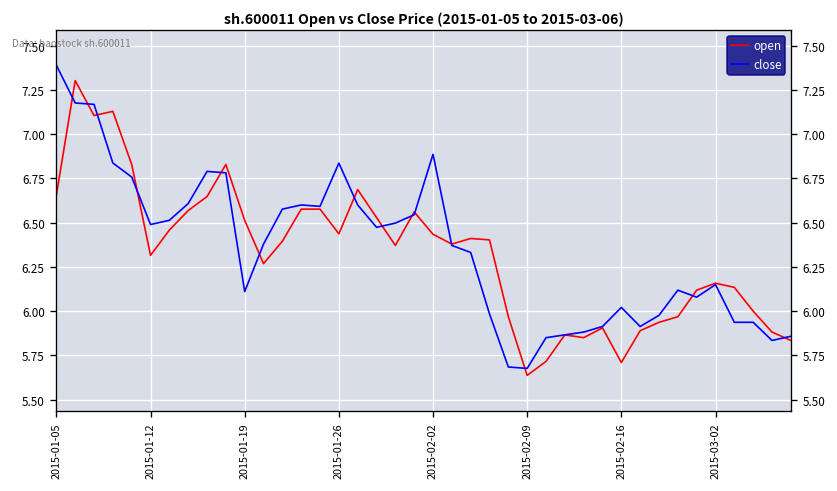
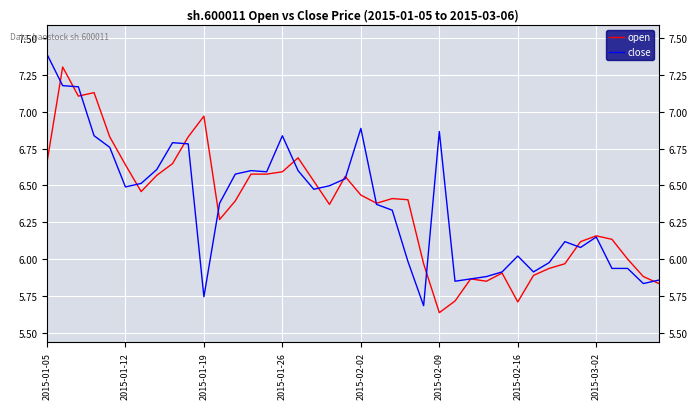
open, 2015-01-12: 6.32 -> 6.64
open, 2015-01-19: 6.51 -> 6.97
close, 2015-01-19: 6.11 -> 5.74
open, 2015-01-26: 6.44 -> 6.59
close, 2015-02-09: 5.68 -> 6.87
